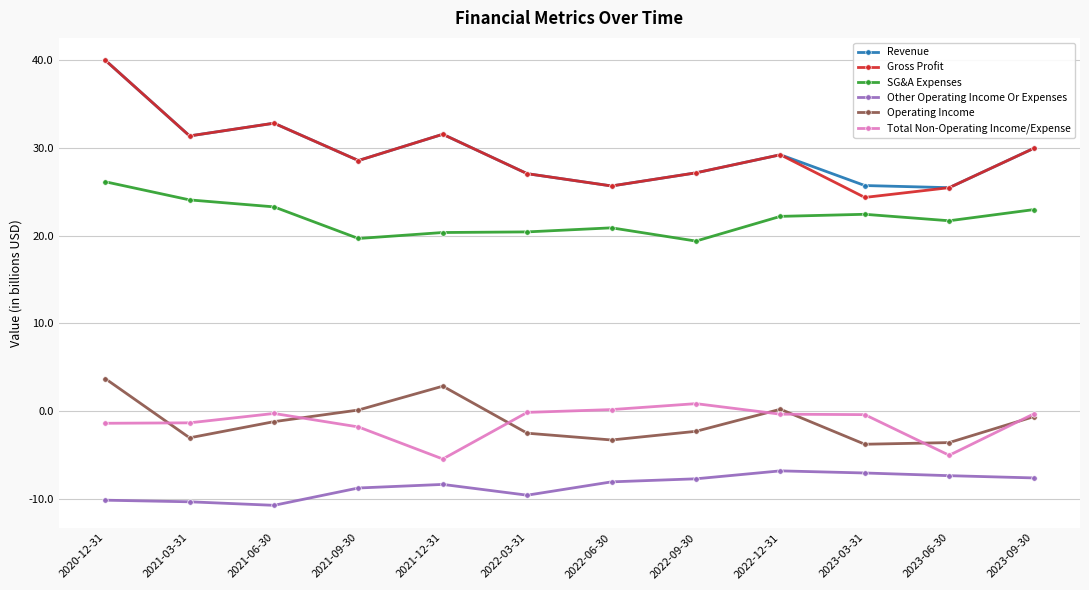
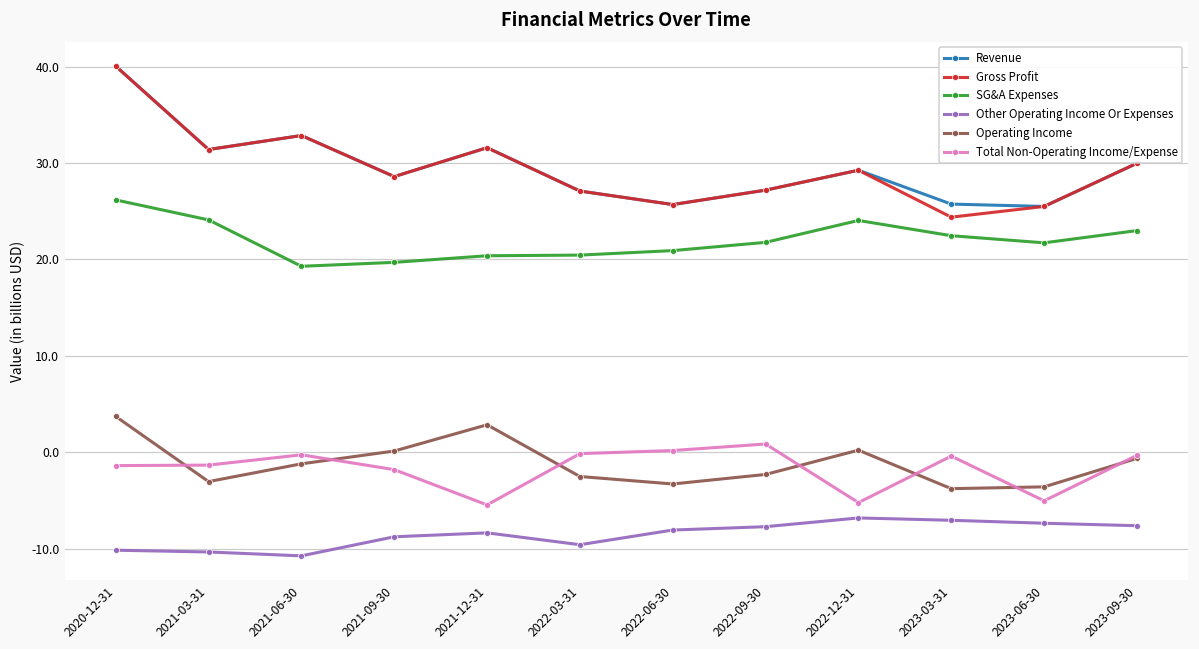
SG&A Expenses, 2021-06-30: 23 -> 19
SG&A Expenses, 2022-09-30: 19 -> 22
SG&A Expenses, 2022-12-31: 22 -> 24
Total Non-Operating Income/Expense, 2022-12-31: 0 -> -5
